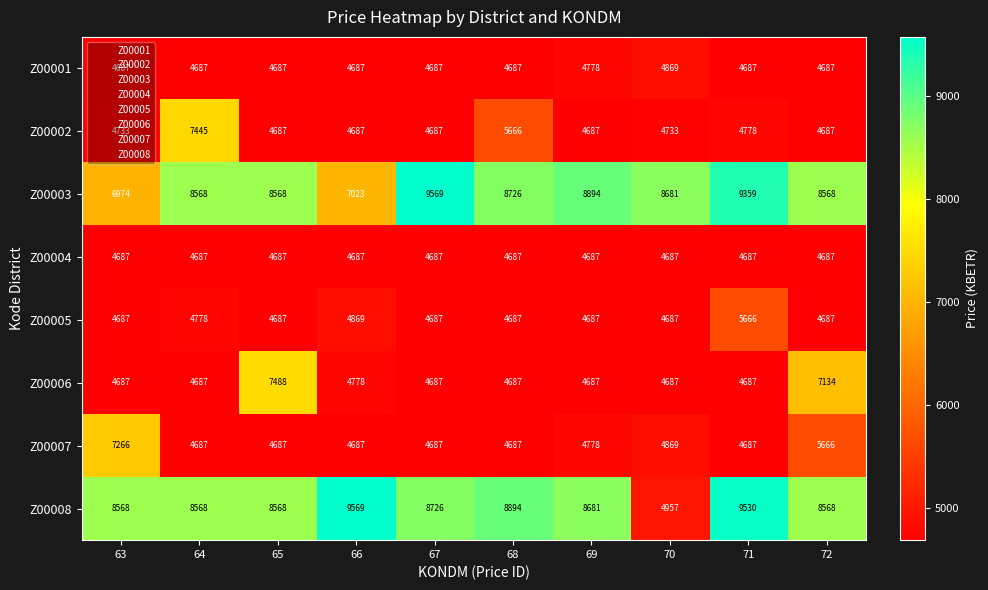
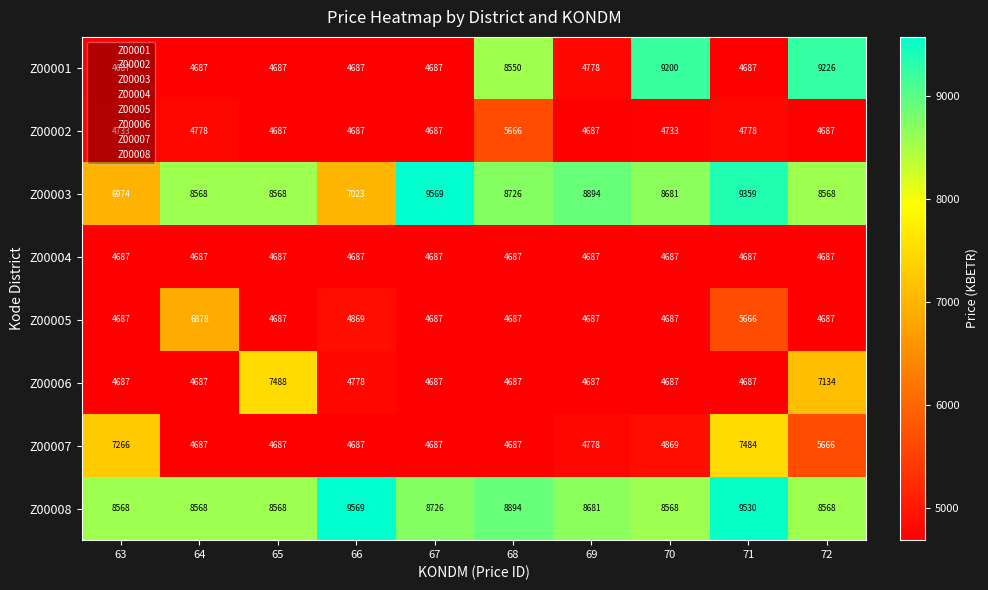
Z00001, 68: 4687 -> 8550
Z00001, 70: 4869 -> 9200
Z00001, 72: 4687 -> 9226
Z00002, 64: 7445 -> 4778
Z00005, 64: 4778 -> 6878
Z00007, 71: 4687 -> 7484
Z00008, 70: 4957 -> 8568
